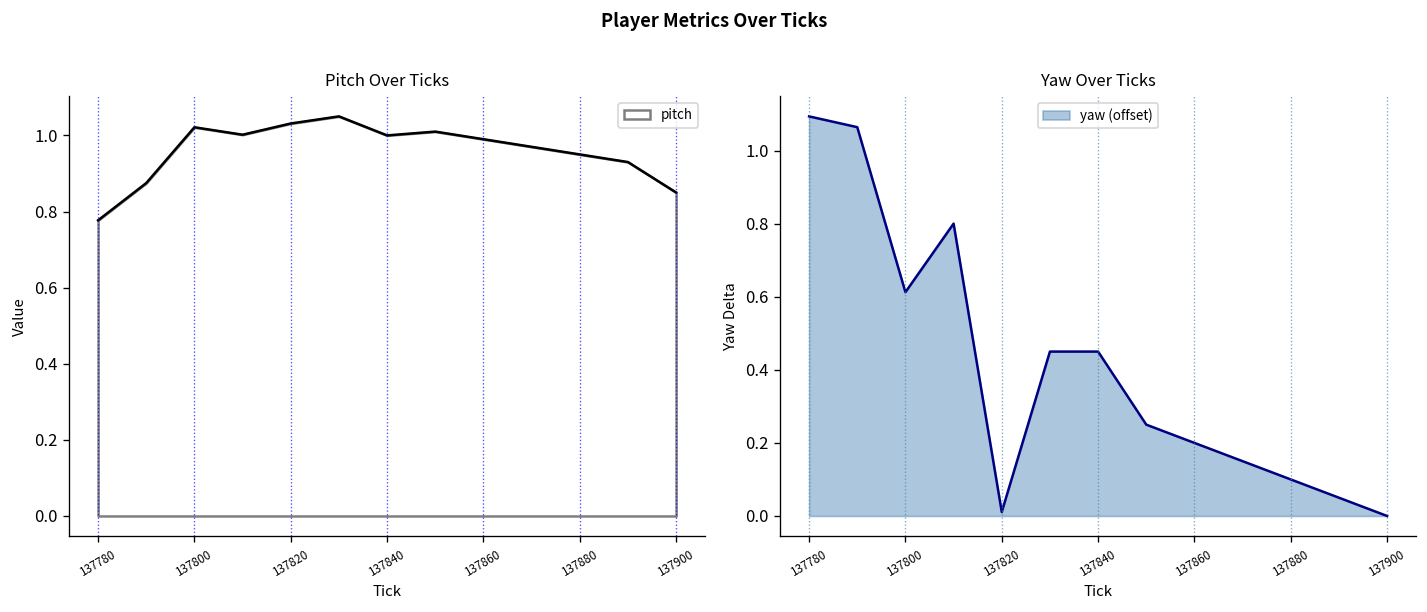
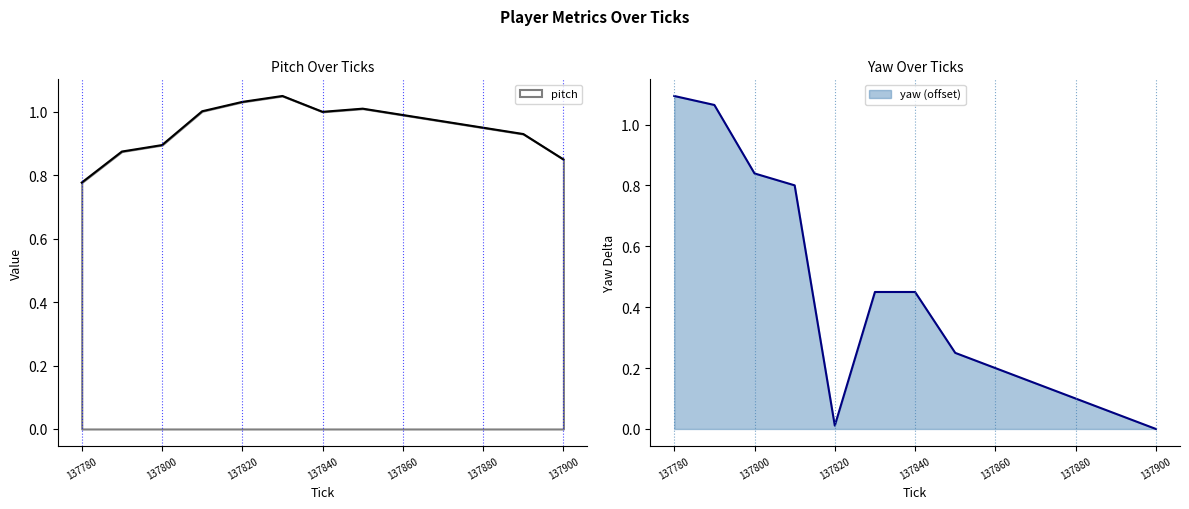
Pitch Over Ticks, 137800: 1.02 -> 0.90
Yaw Over Ticks, 137800: 0.61 -> 0.84
